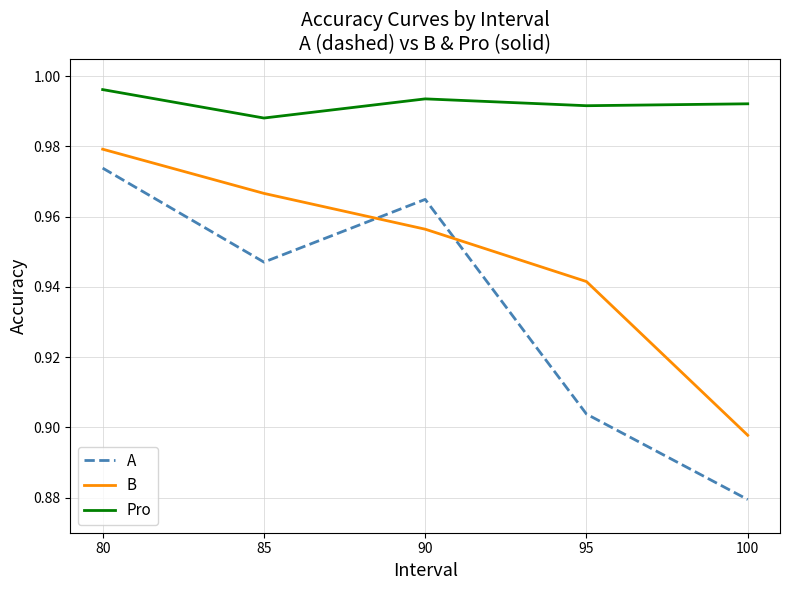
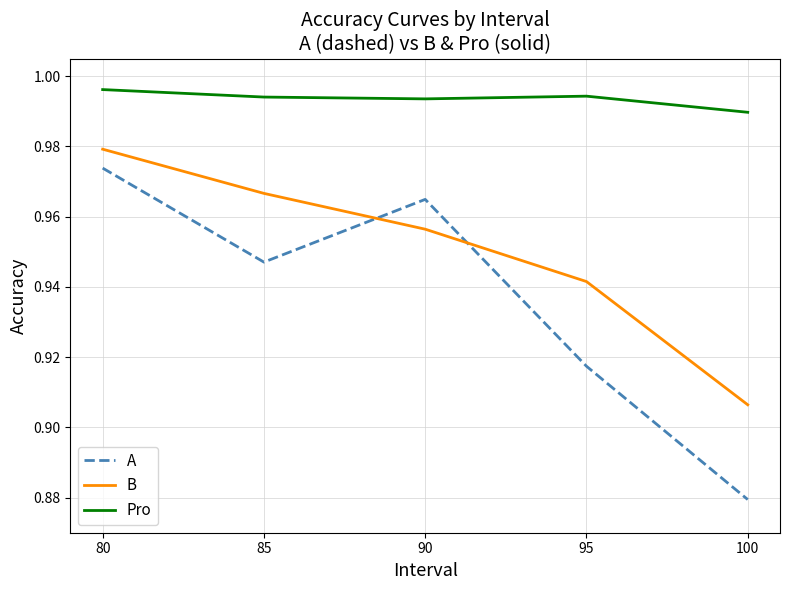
Pro, 85: 0.988 -> 0.994
A, 95: 0.904 -> 0.917
Pro, 95: 0.992 -> 0.994
B, 100: 0.898 -> 0.906
Pro, 100: 0.992 -> 0.990
